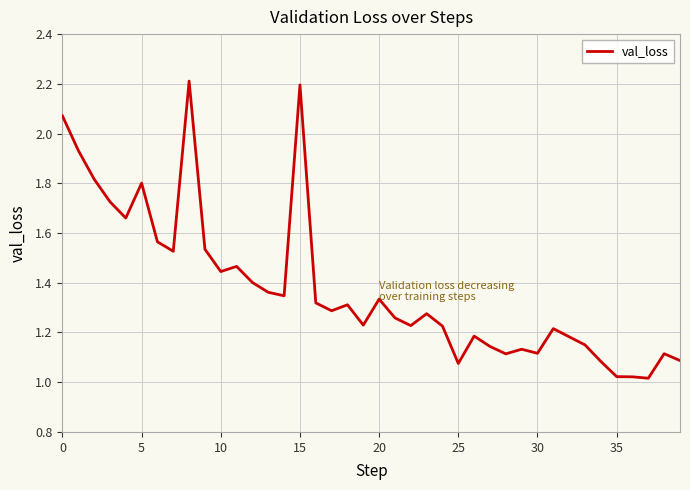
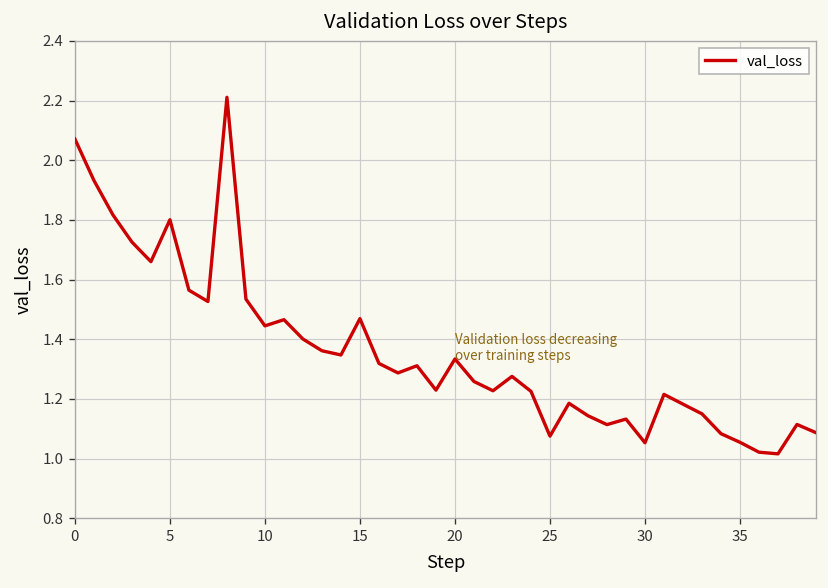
15: 2.20 -> 1.47
30: 1.12 -> 1.05
35: 1.02 -> 1.05
